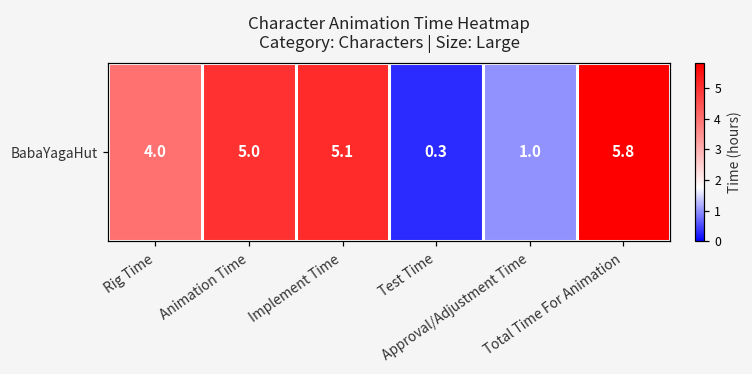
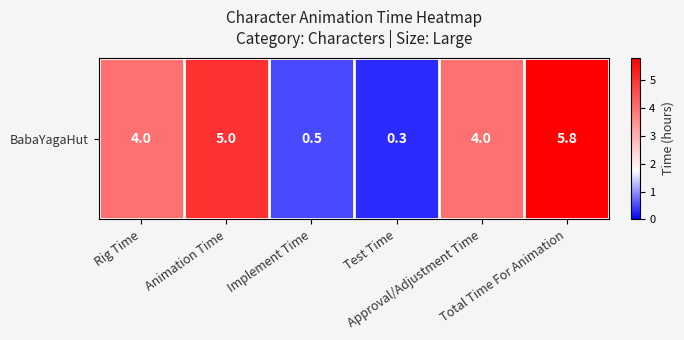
BabaYagaHut, Implement Time: 5.1 -> 0.5
BabaYagaHut, Approval/Adjustment Time: 1.0 -> 4.0
